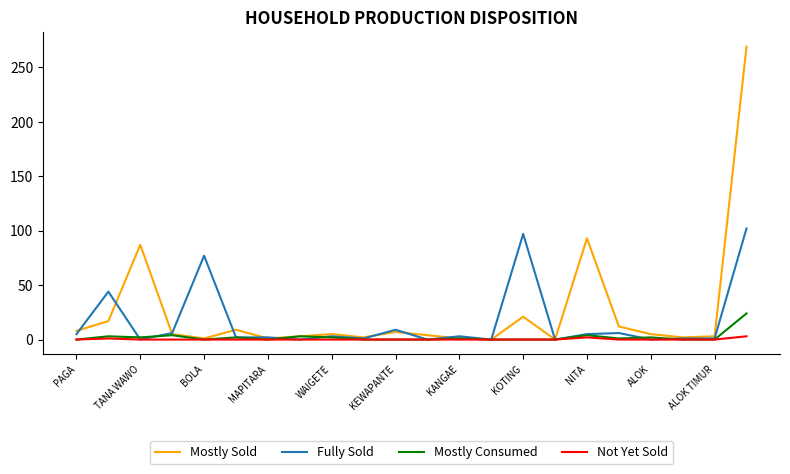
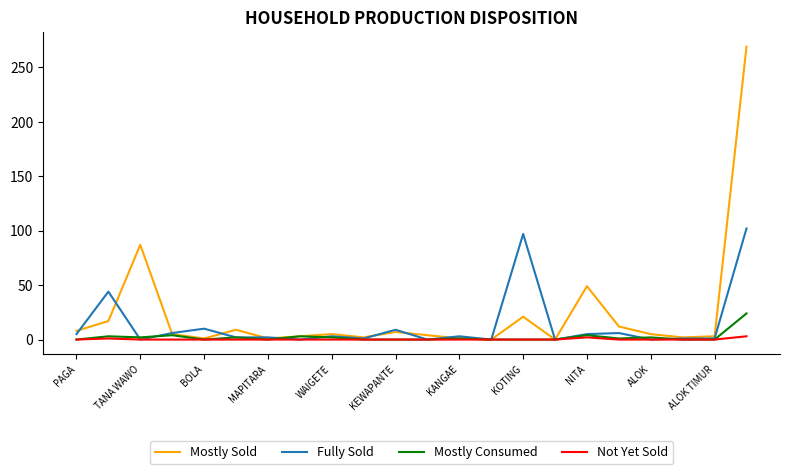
Fully Sold, BOLA: 77 -> 10
Mostly Sold, NITA: 93 -> 49
